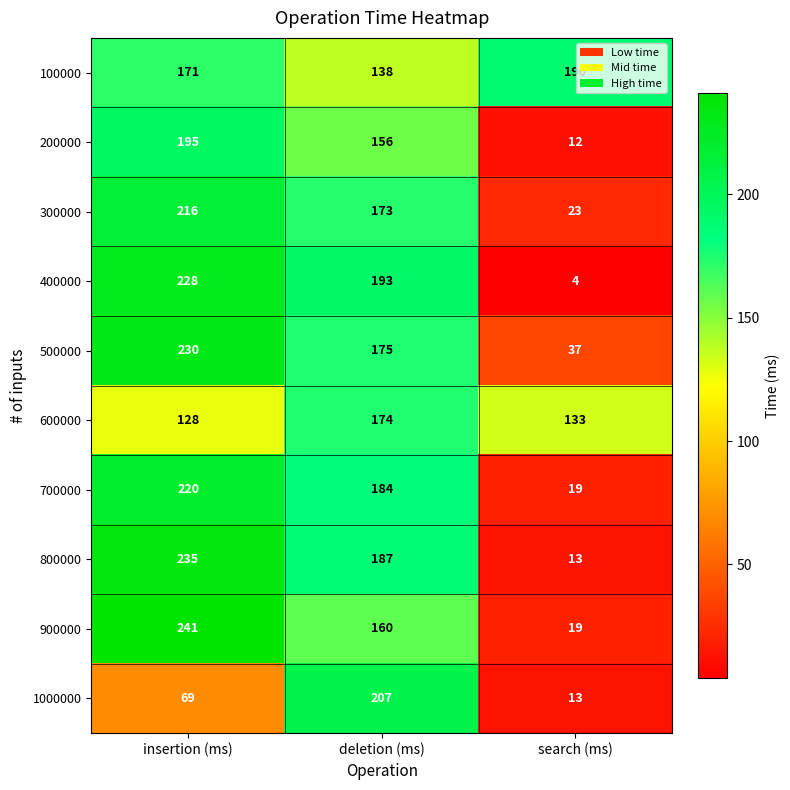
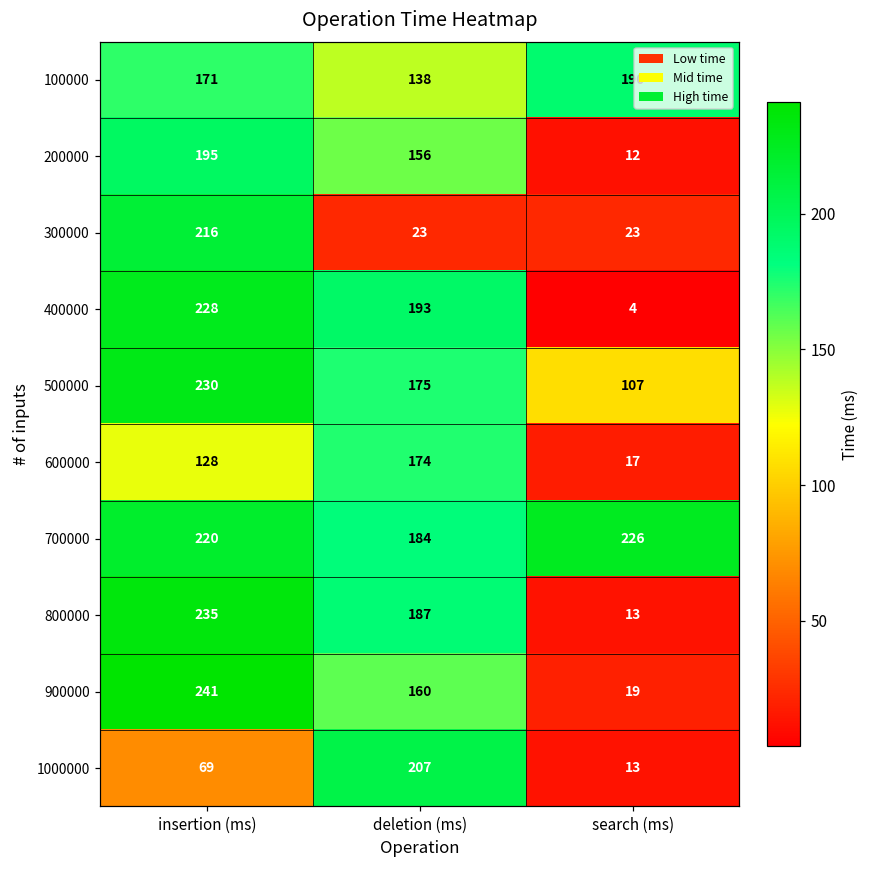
300000, deletion (ms): 173 -> 23
500000, search (ms): 37 -> 107
600000, search (ms): 133 -> 17
700000, search (ms): 19 -> 226
